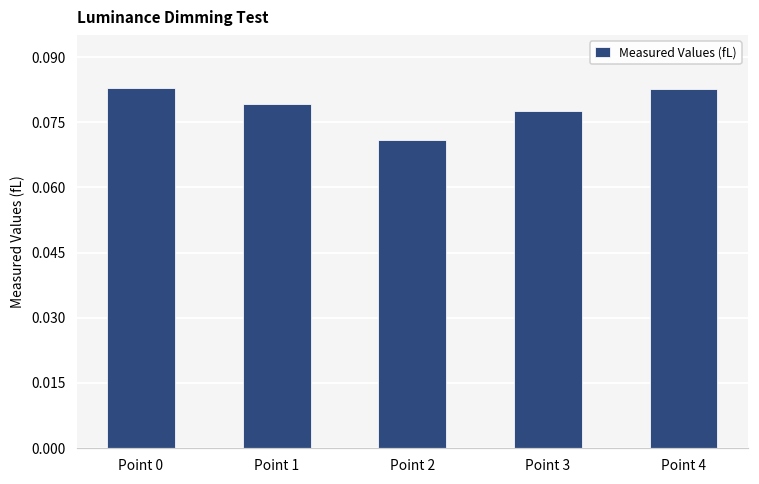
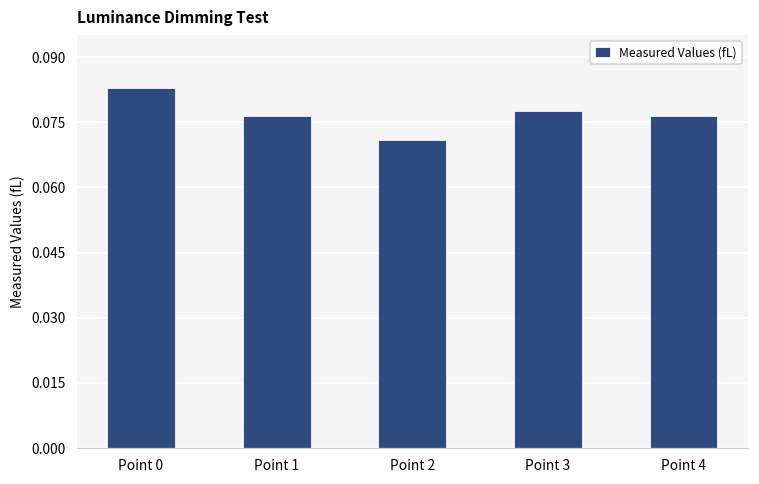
Point 1: 0.079 -> 0.076
Point 4: 0.083 -> 0.076
